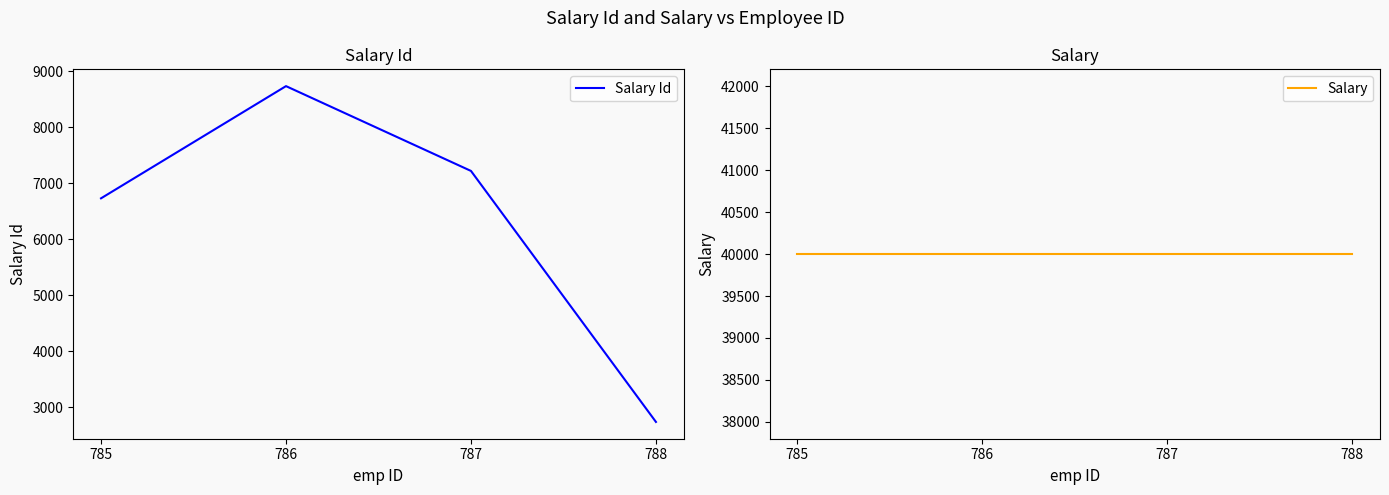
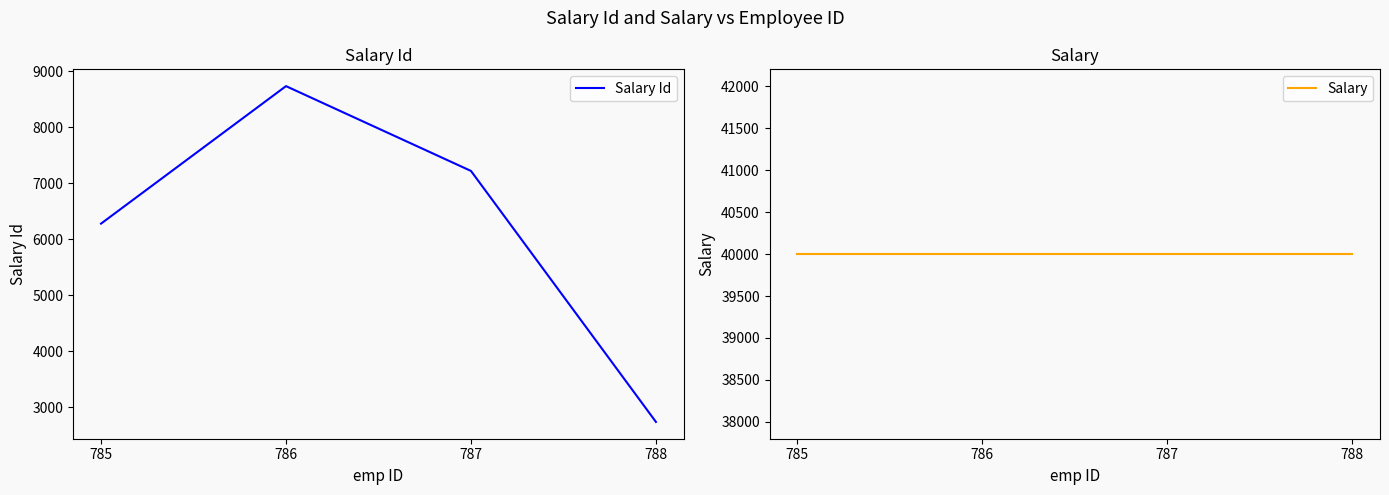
Salary Id, 785: 6700 -> 6300
